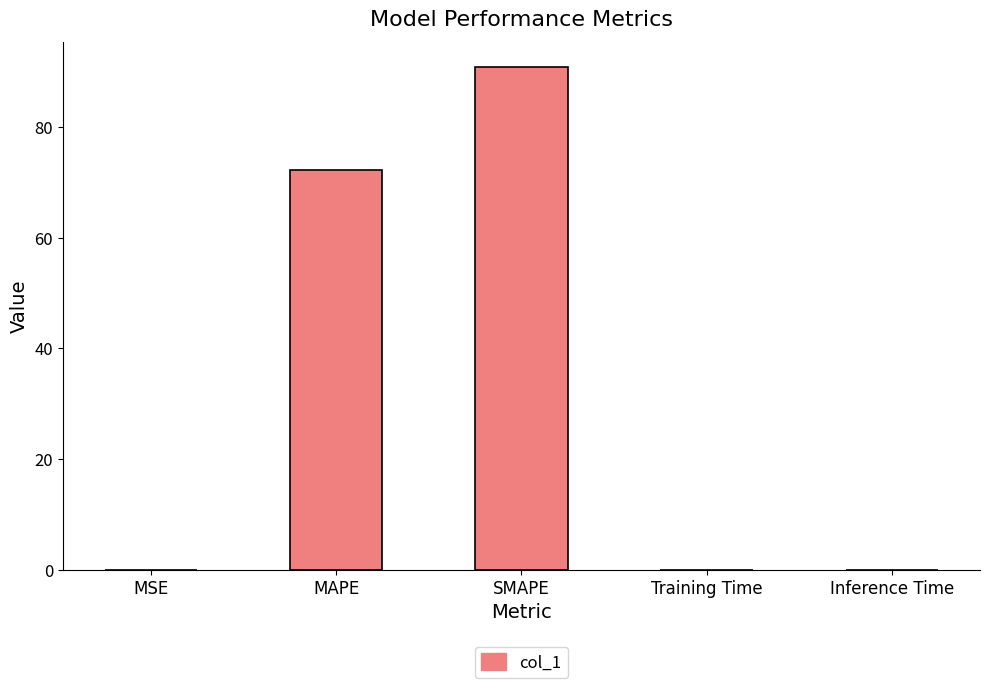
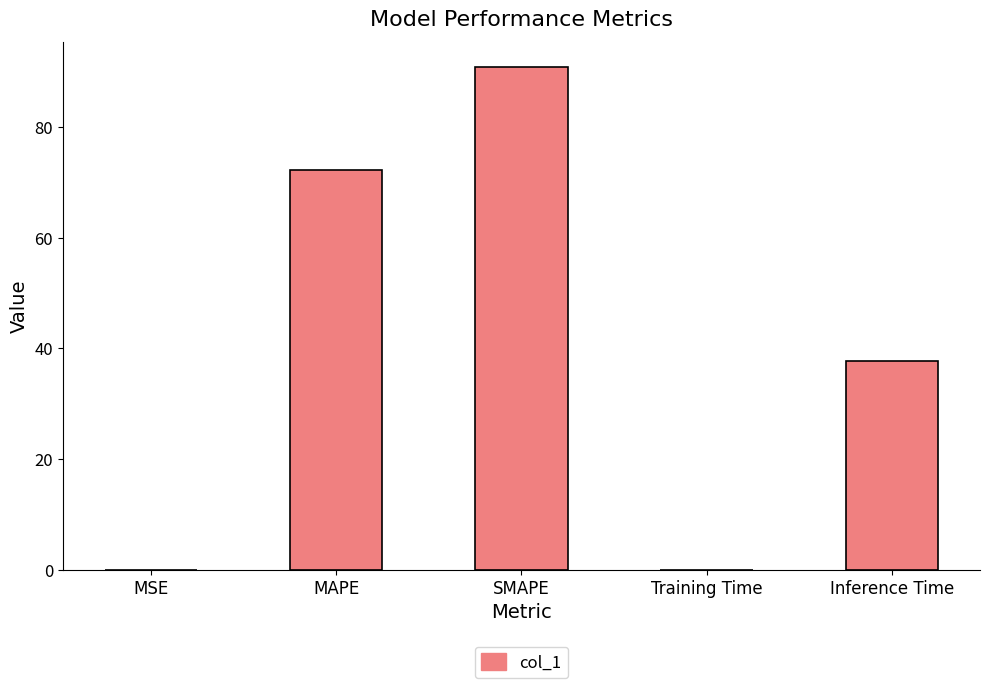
Inference Time: 0 -> 38
